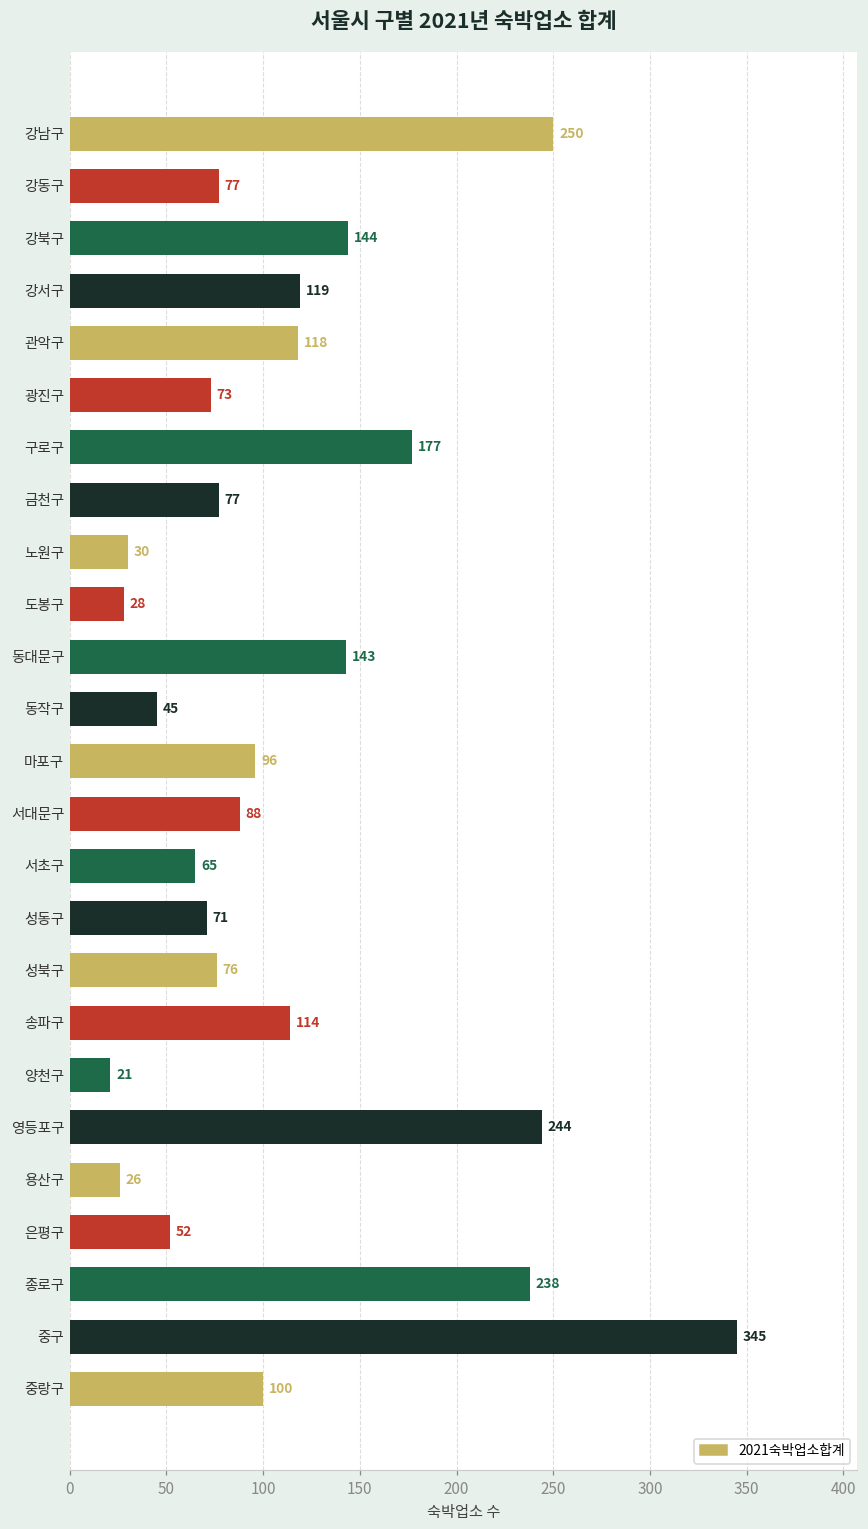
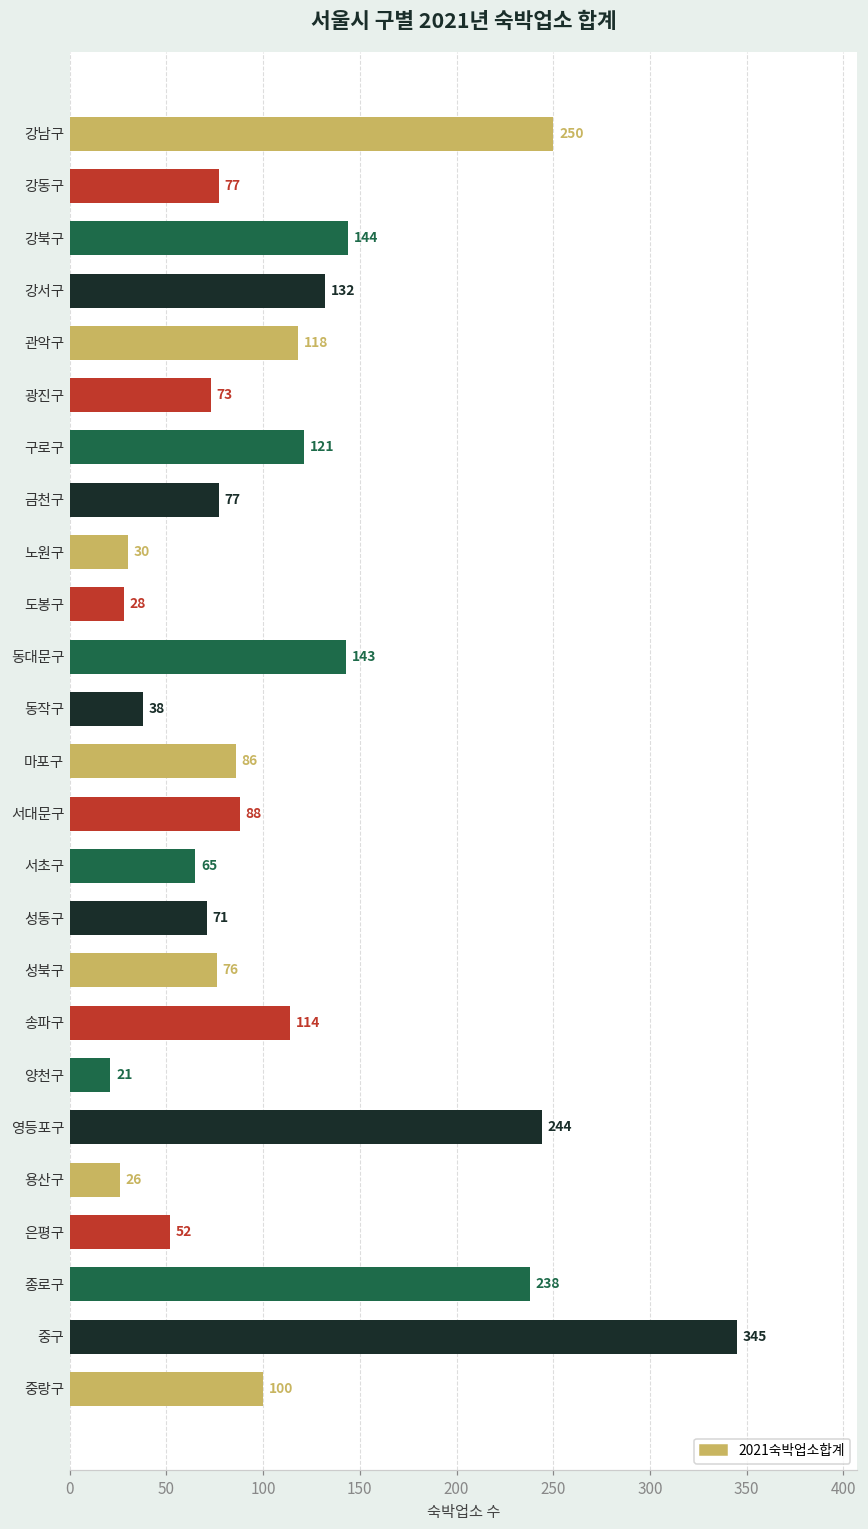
강서구: 119 -> 132
구로구: 177 -> 121
동작구: 45 -> 38
마포구: 96 -> 86
